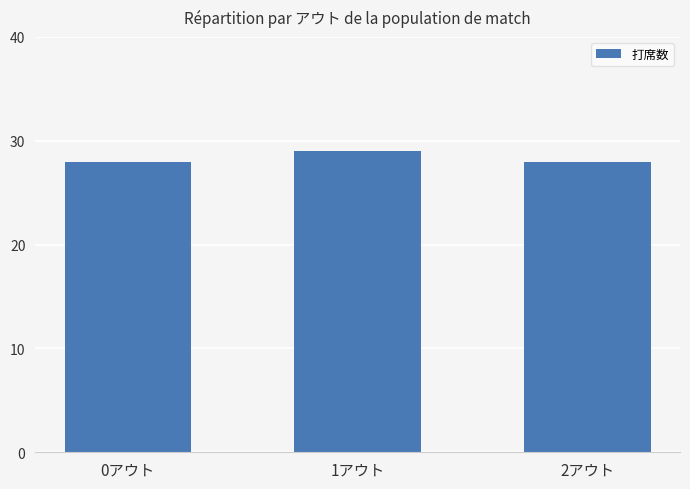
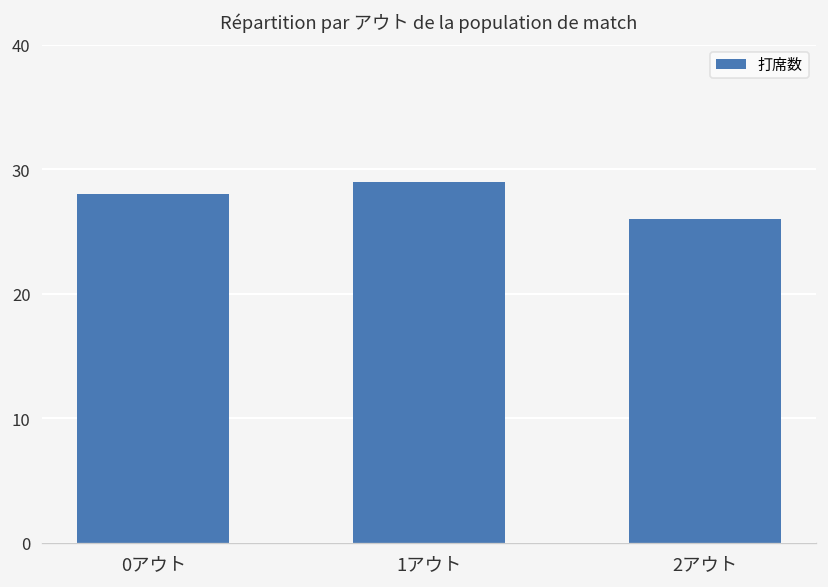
2アウト: 28 -> 26
